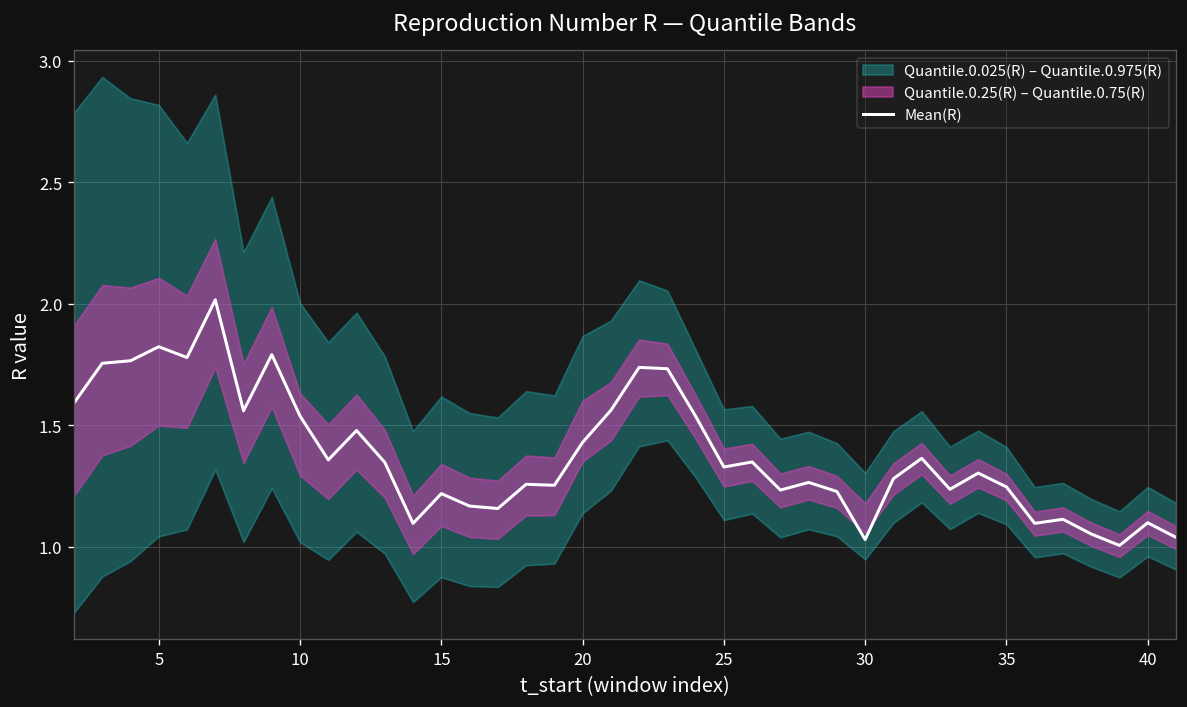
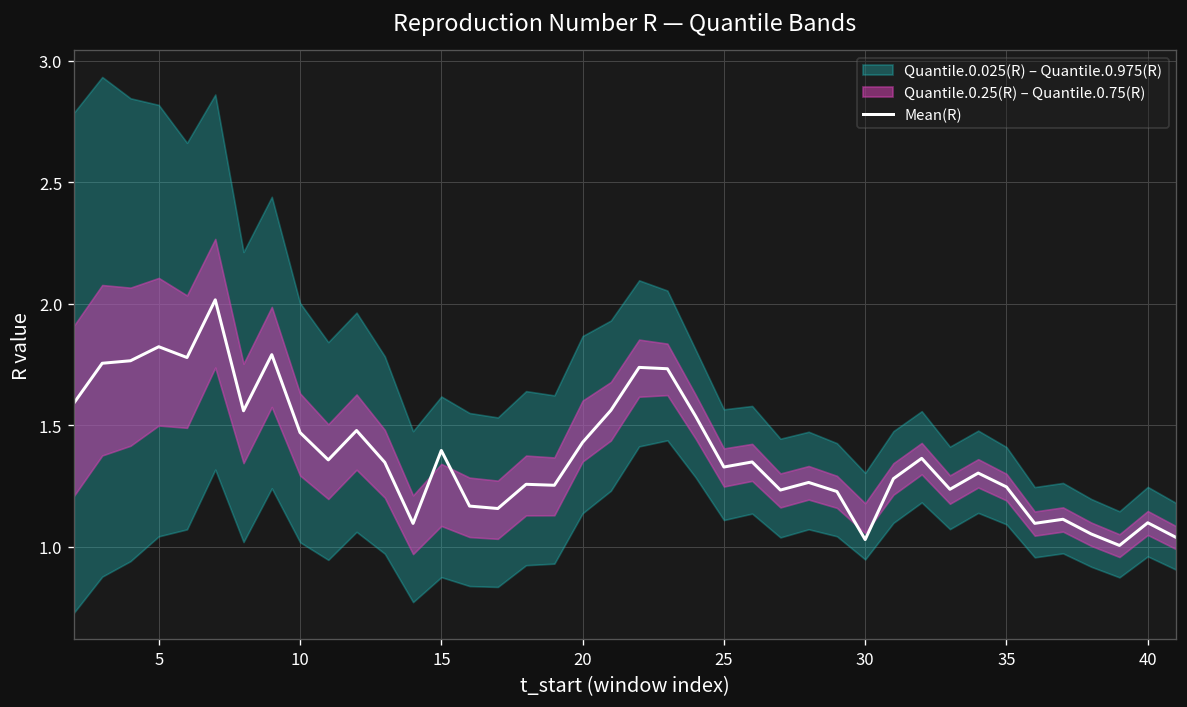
Mean(R), 10: 1.54 -> 1.47
Mean(R), 15: 1.22 -> 1.40
